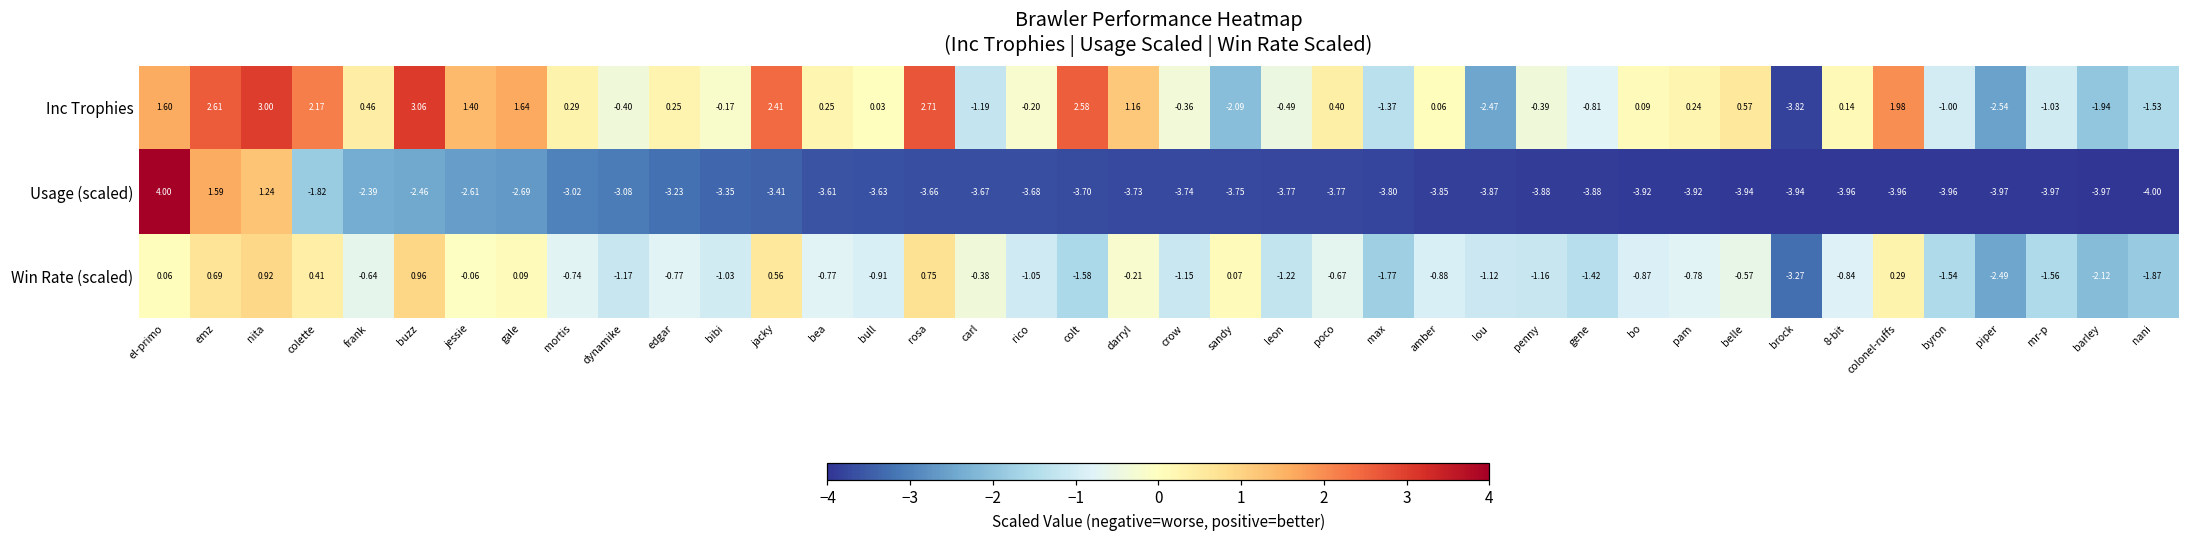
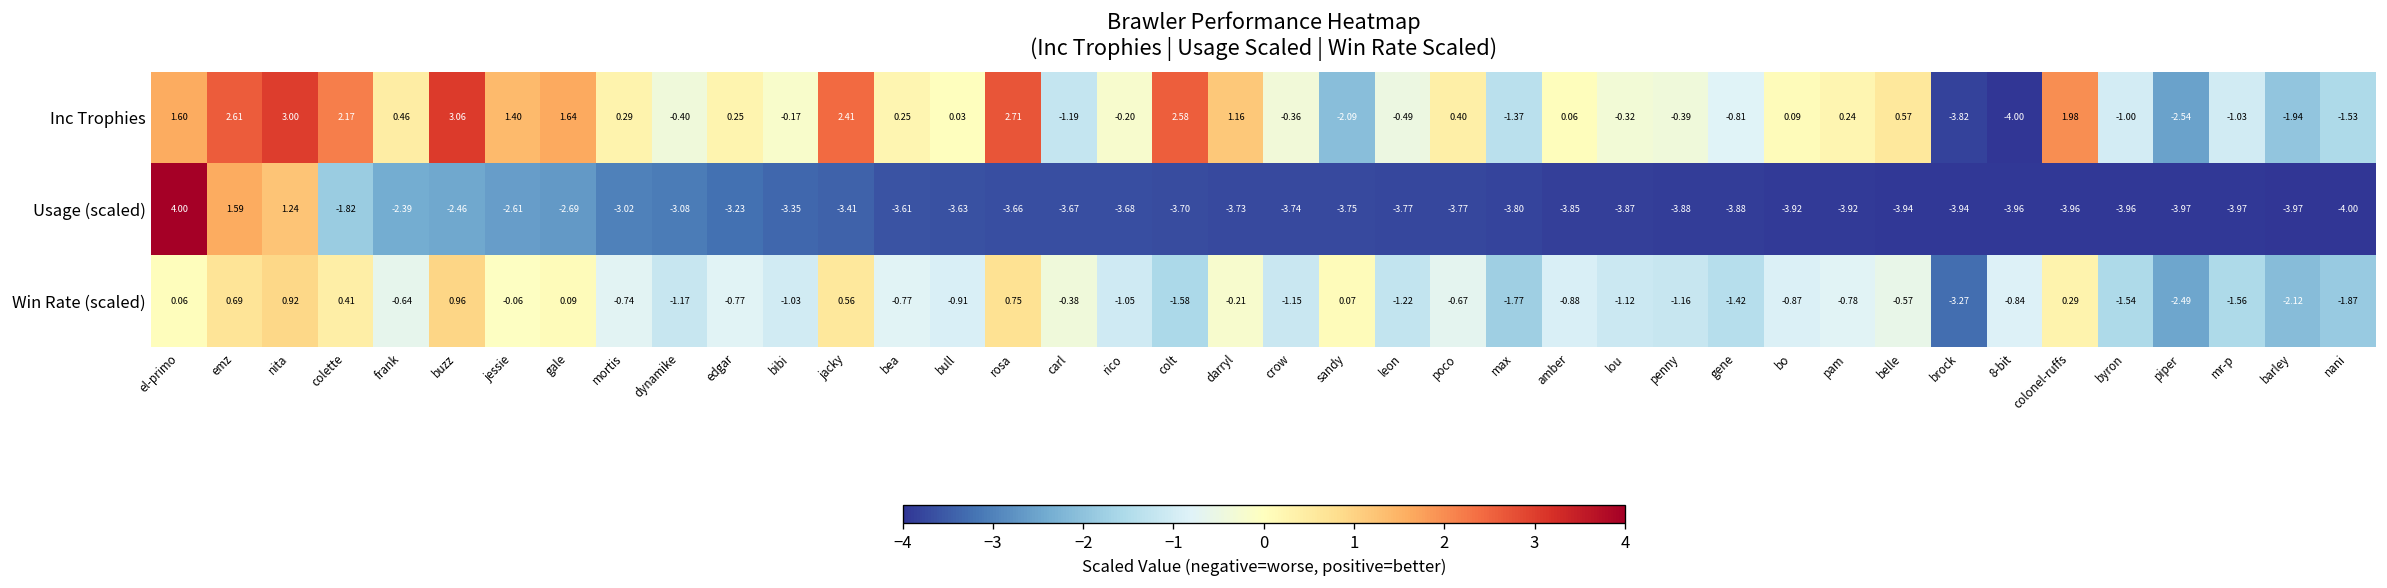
Inc Trophies, lou: -2.47 -> -0.32
Inc Trophies, 8-bit: 0.14 -> -4.00
